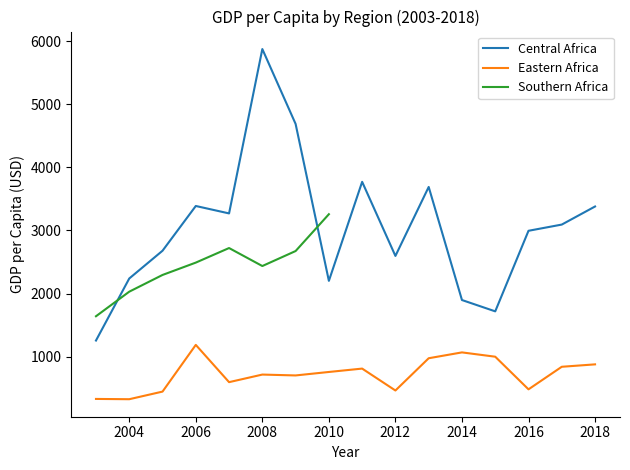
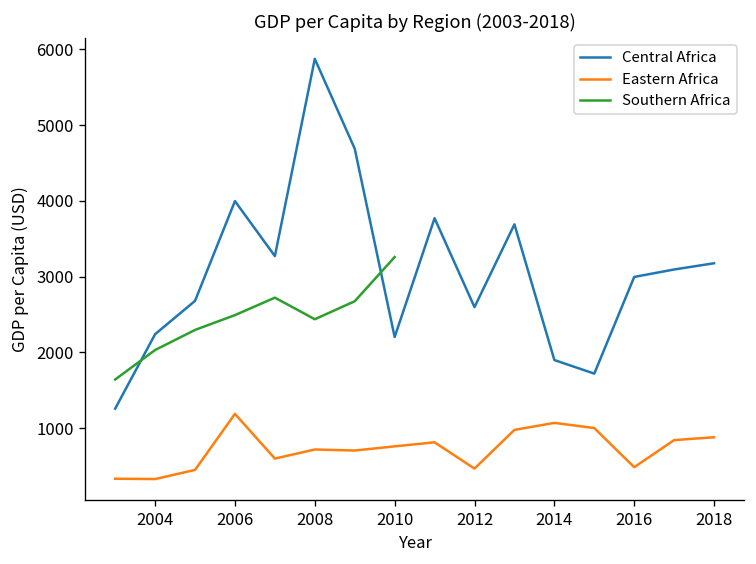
Central Africa, 2006: 3400 -> 4000
Central Africa, 2018: 3400 -> 3200
